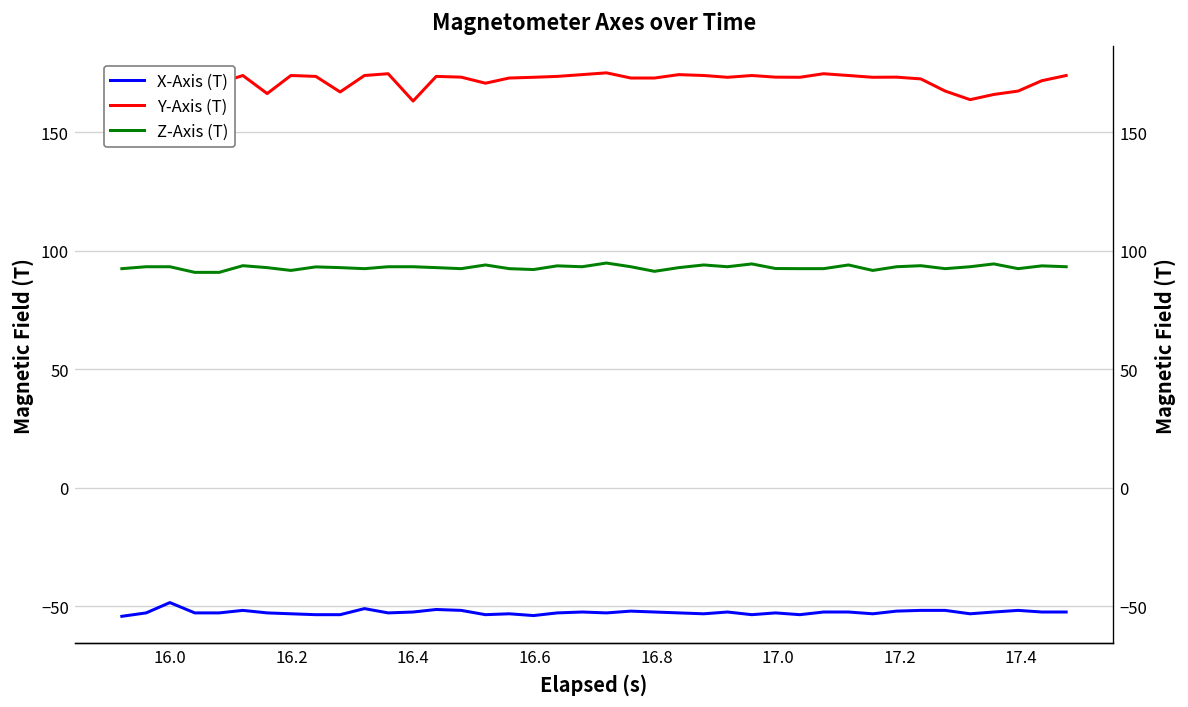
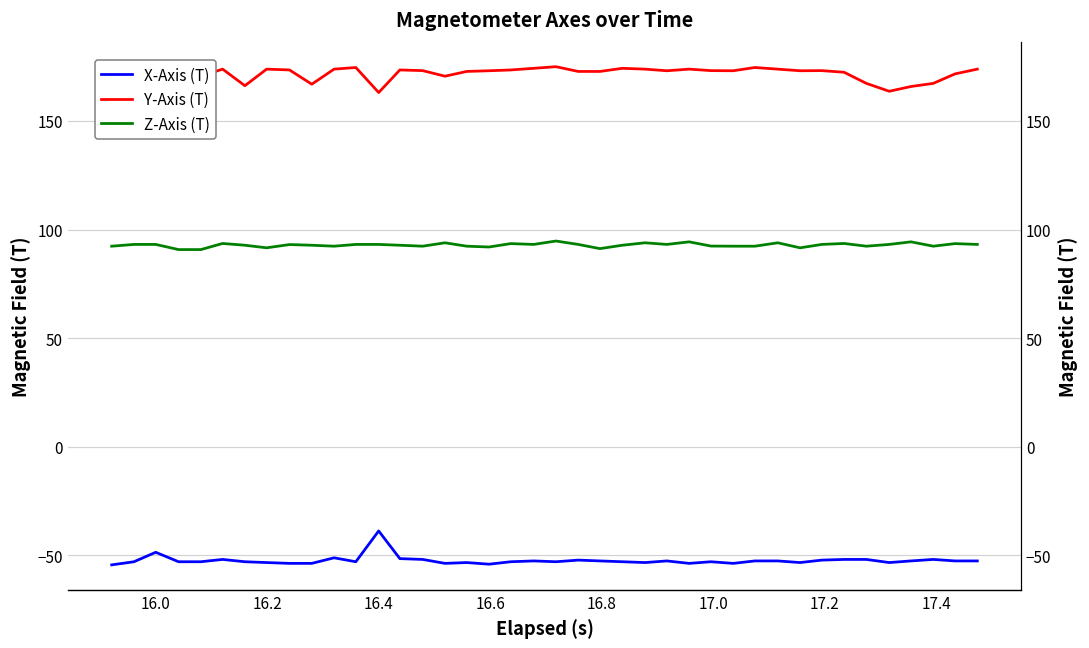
X-Axis (T), 16.4: -53 -> -39
